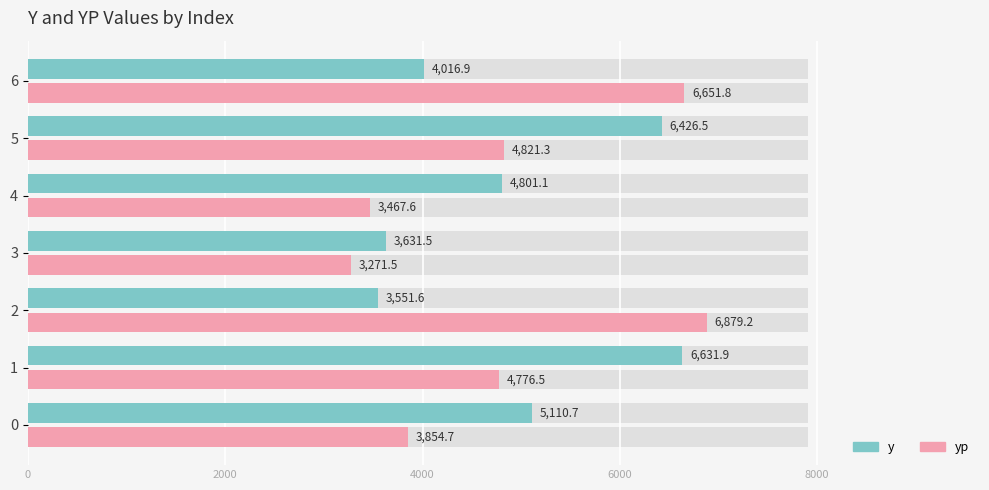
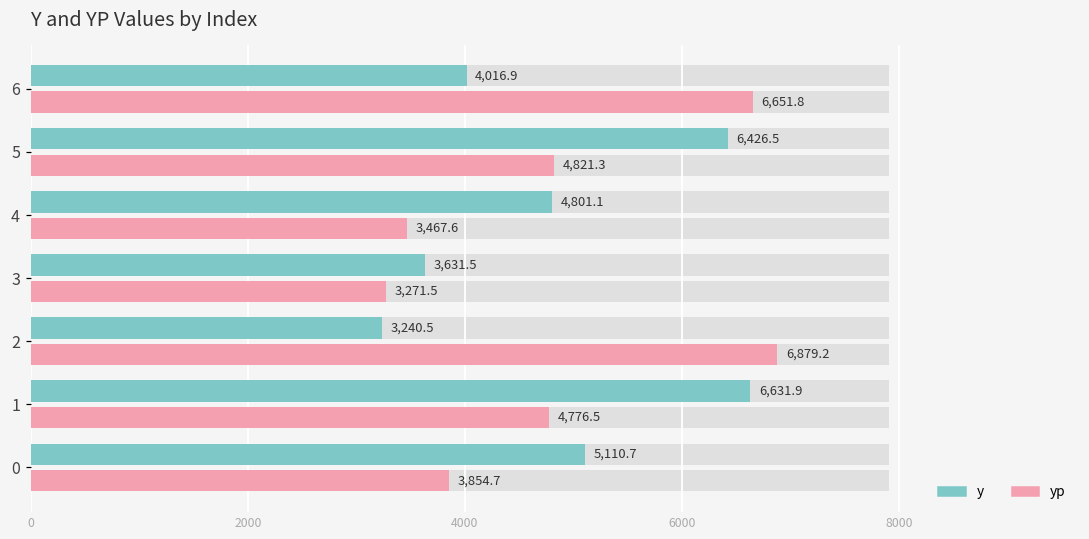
y, 2: 3,551.6 -> 3,240.5
